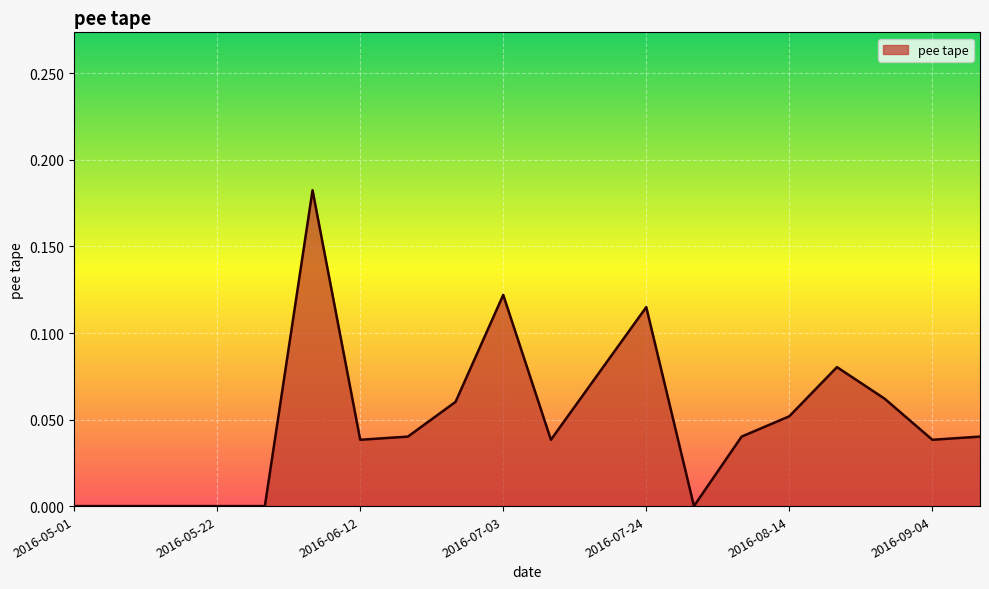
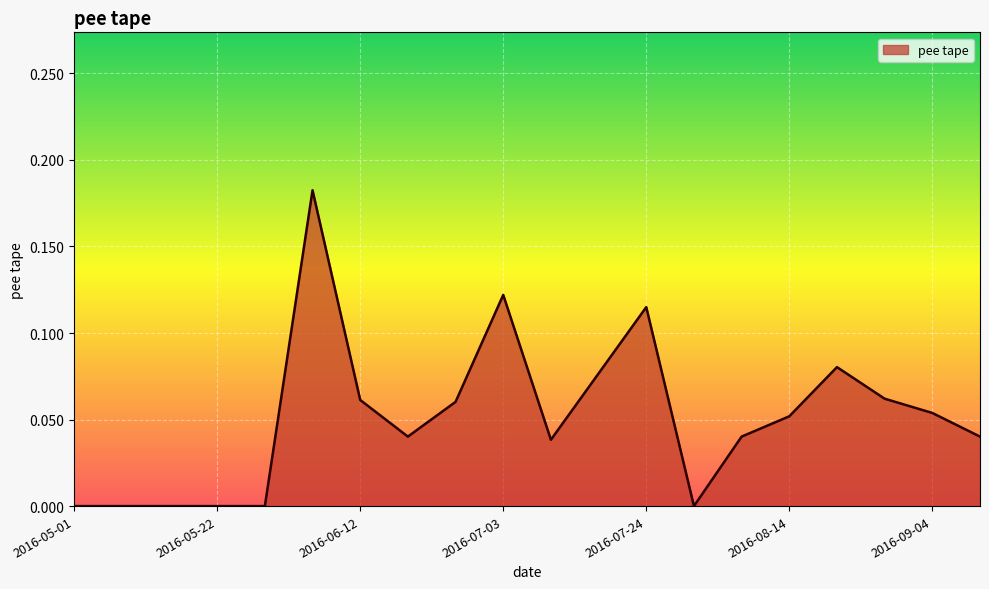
2016-06-12: 0.038 -> 0.061
2016-09-04: 0.038 -> 0.054
